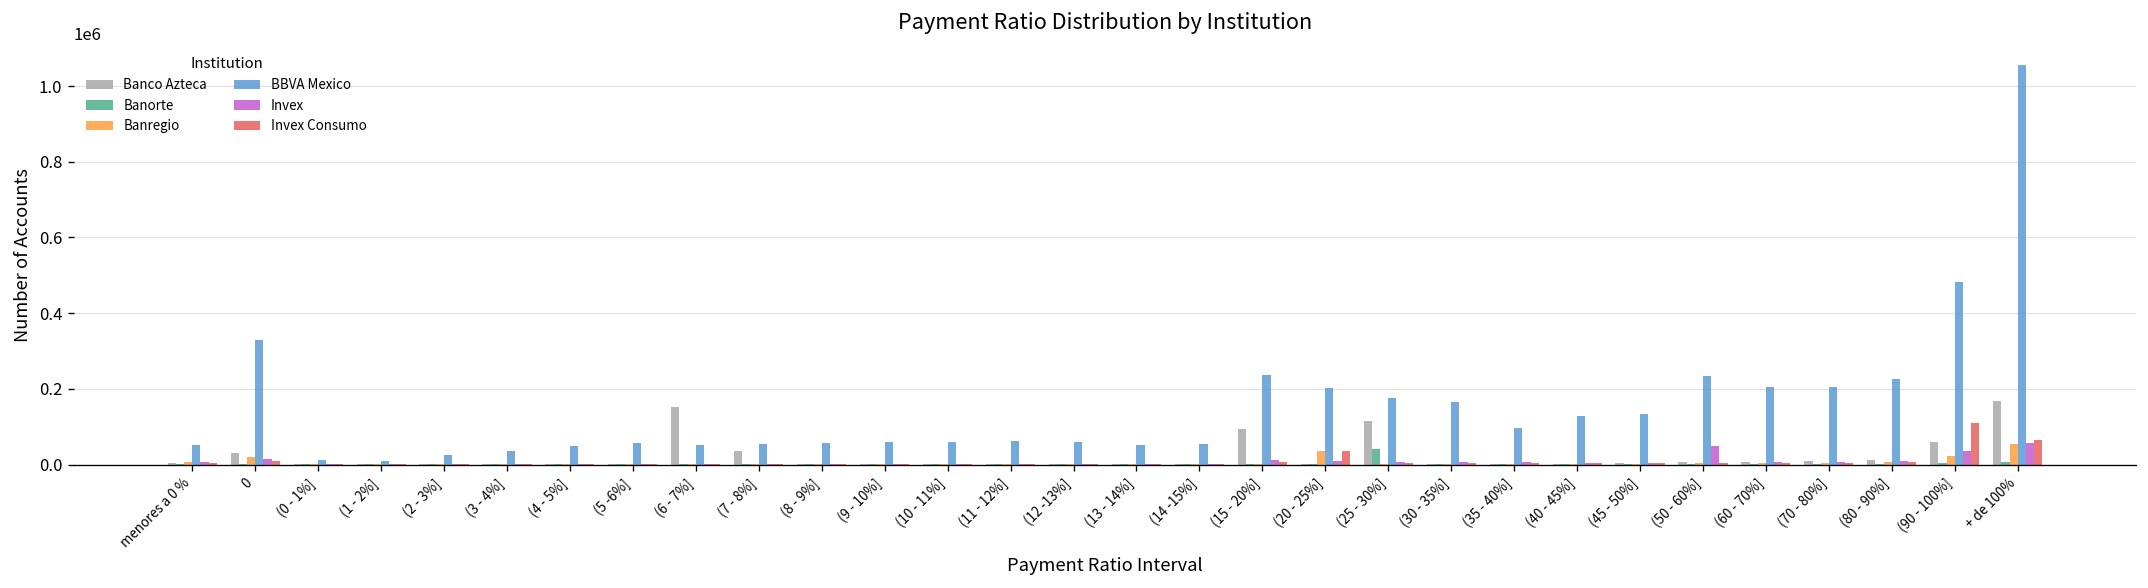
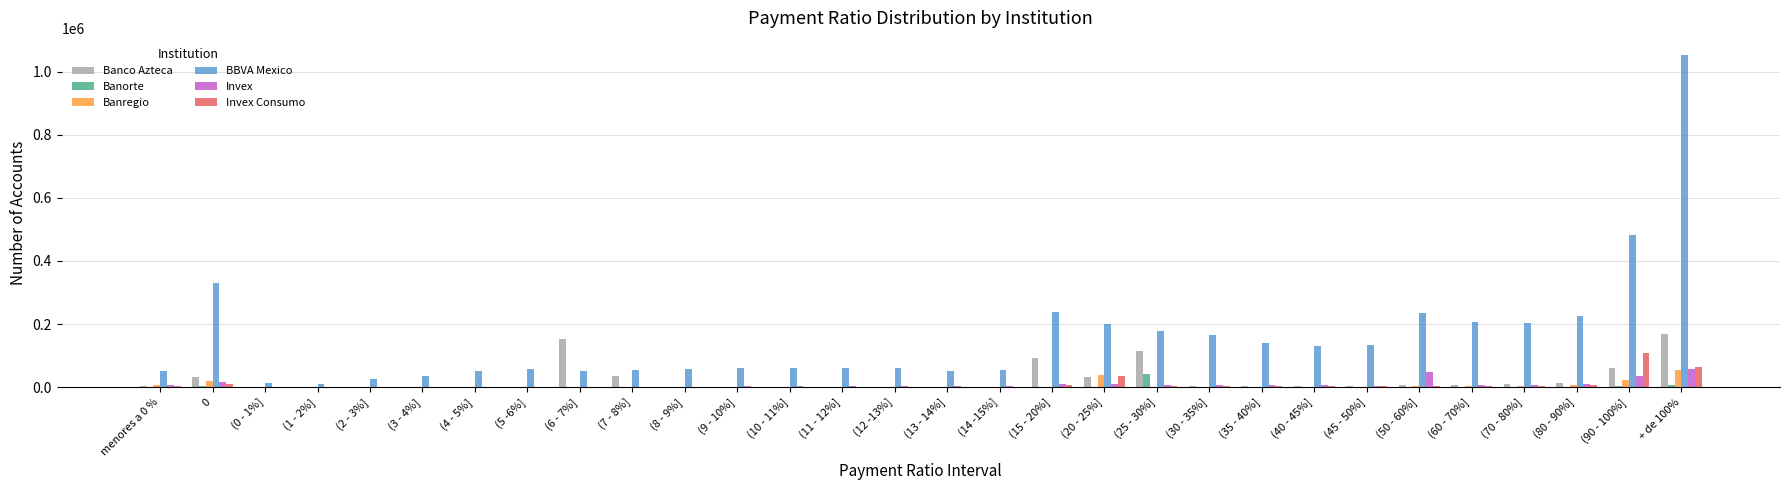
Banco Azteca, (20 - 25%]: 0 -> 30000
BBVA Mexico, (35 - 40%]: 100000 -> 140000
